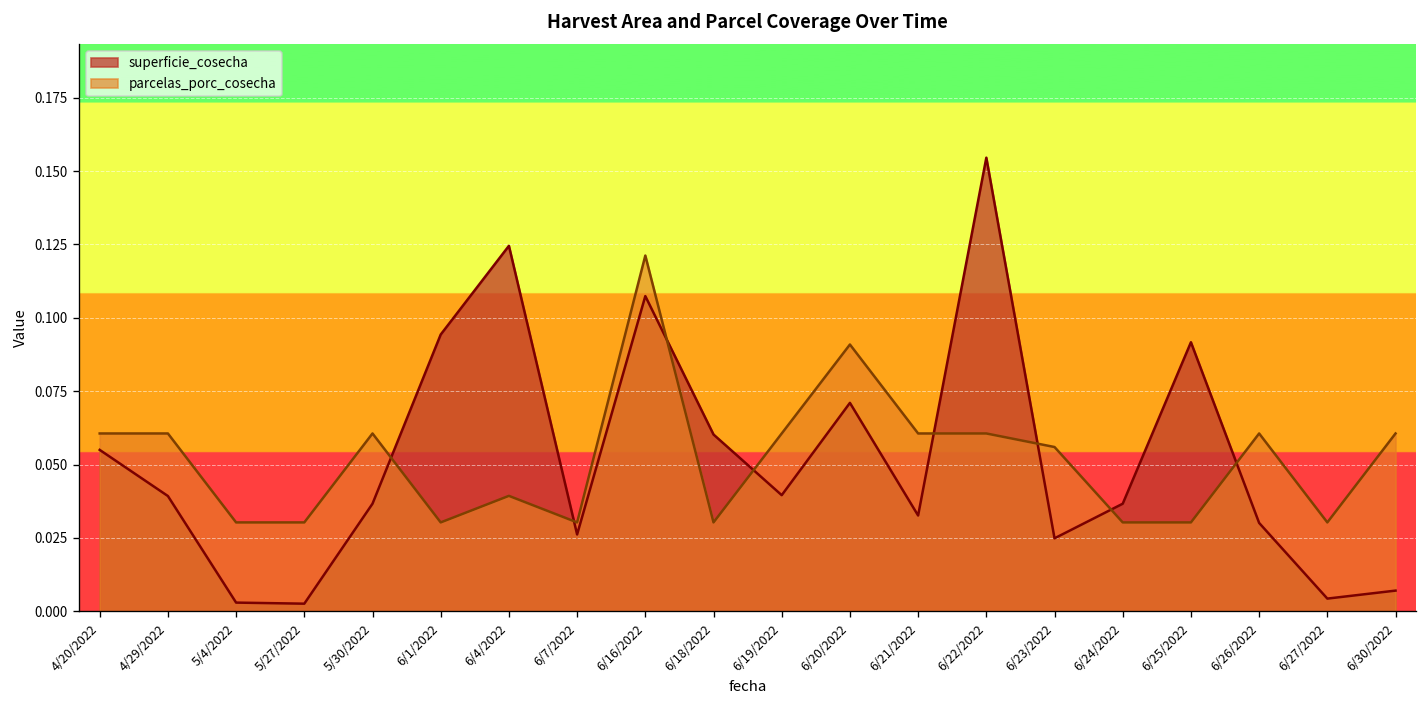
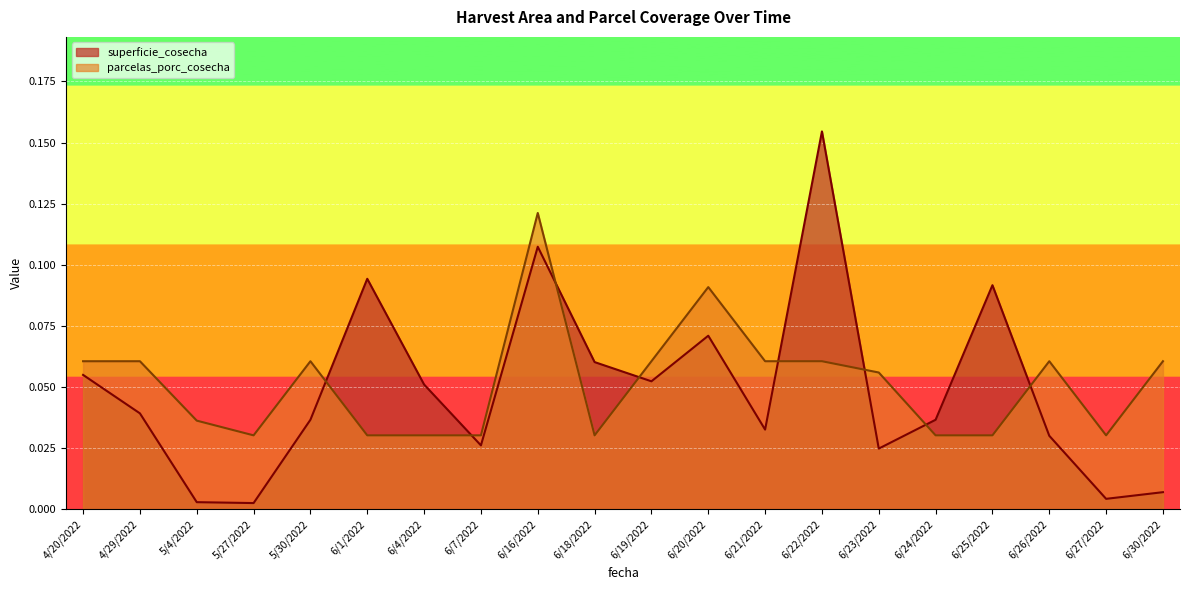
parcelas_porc_cosecha, 5/4/2022: 0.030 -> 0.036
superficie_cosecha, 6/4/2022: 0.125 -> 0.051
parcelas_porc_cosecha, 6/4/2022: 0.039 -> 0.030
superficie_cosecha, 6/19/2022: 0.040 -> 0.052
